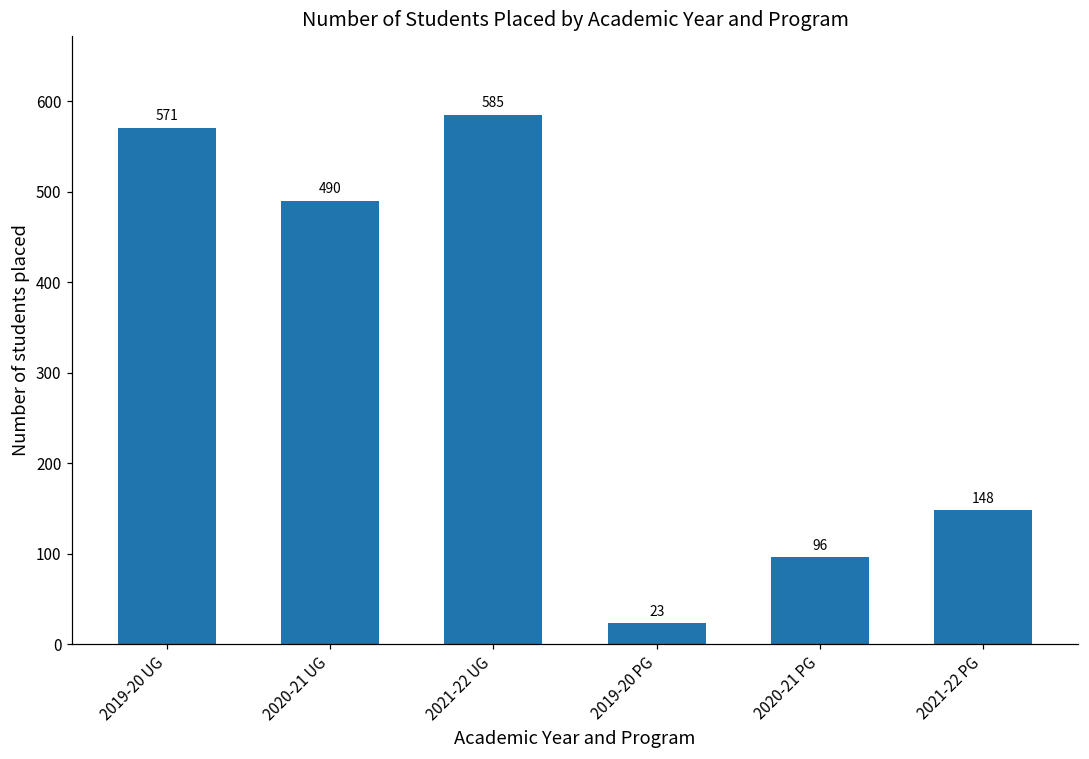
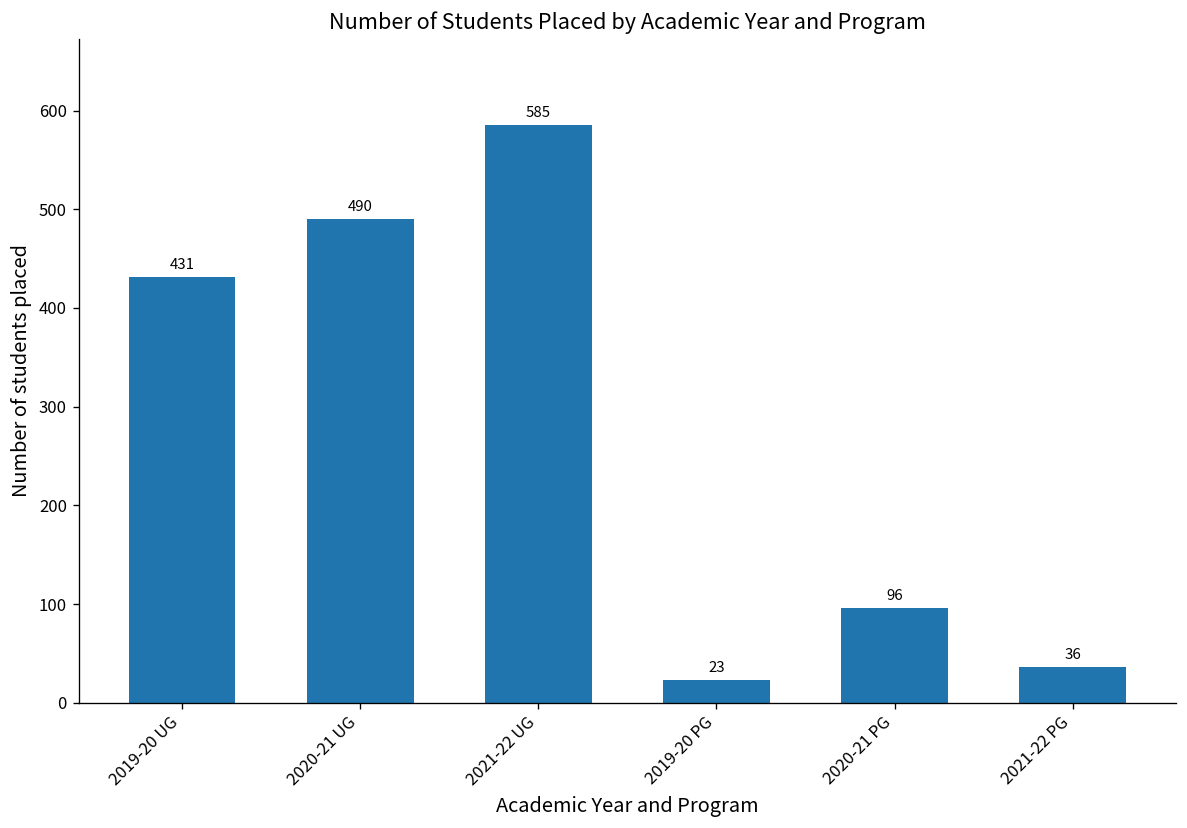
2019-20 UG: 571 -> 431
2021-22 PG: 148 -> 36
